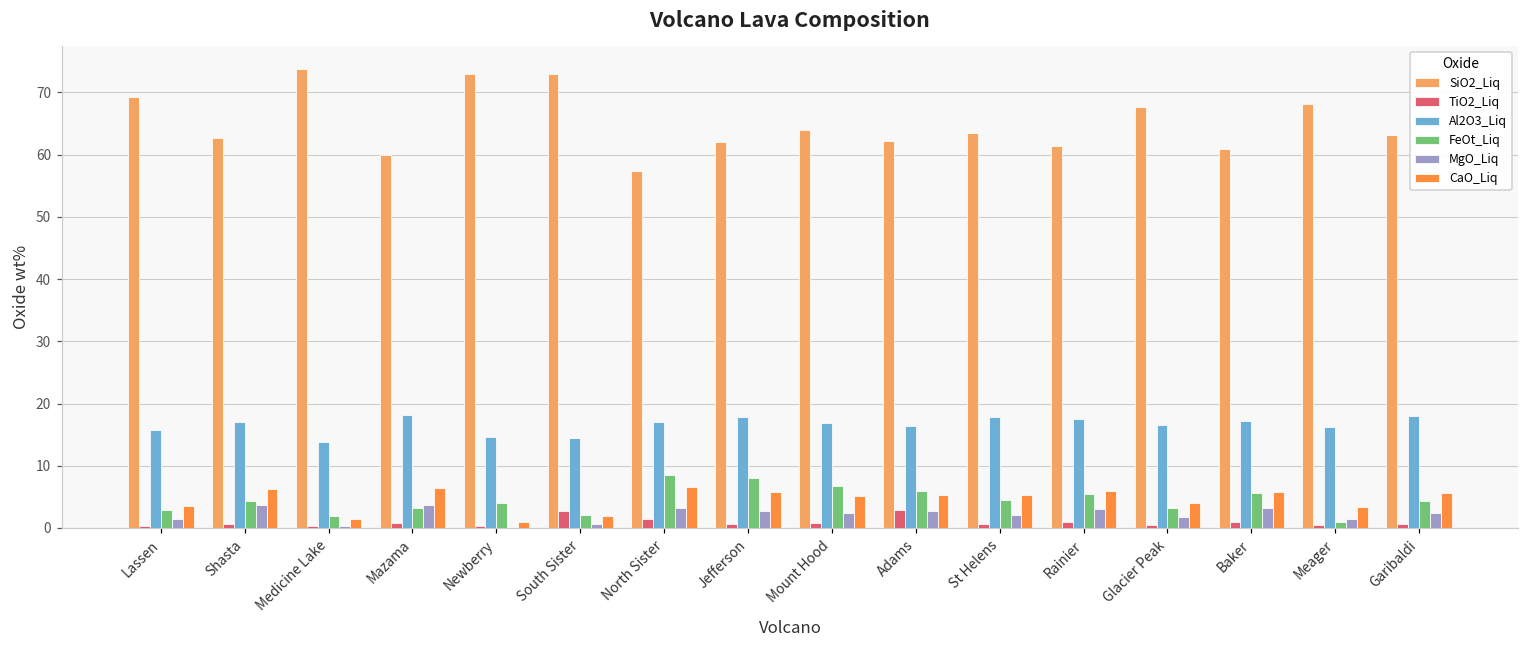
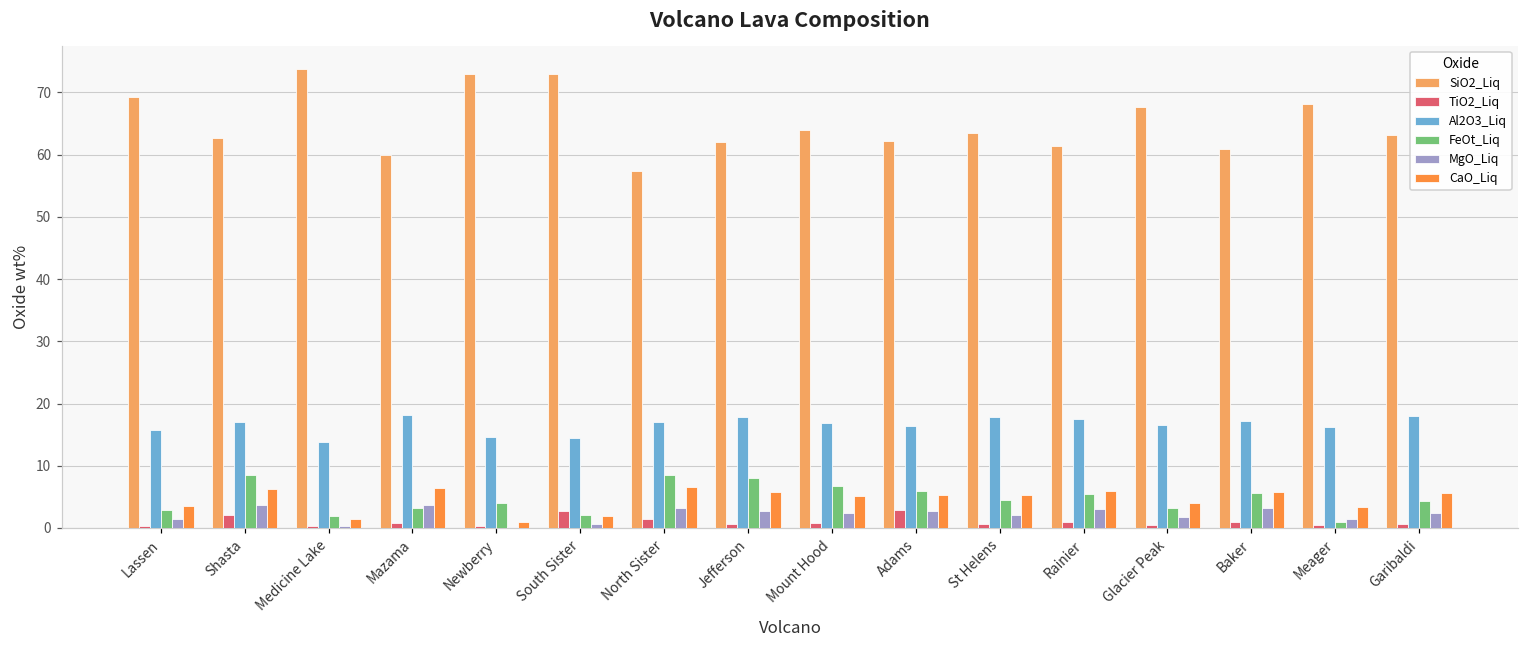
TiO2_Liq, Shasta: 1 -> 2
FeOt_Liq, Shasta: 4 -> 8
